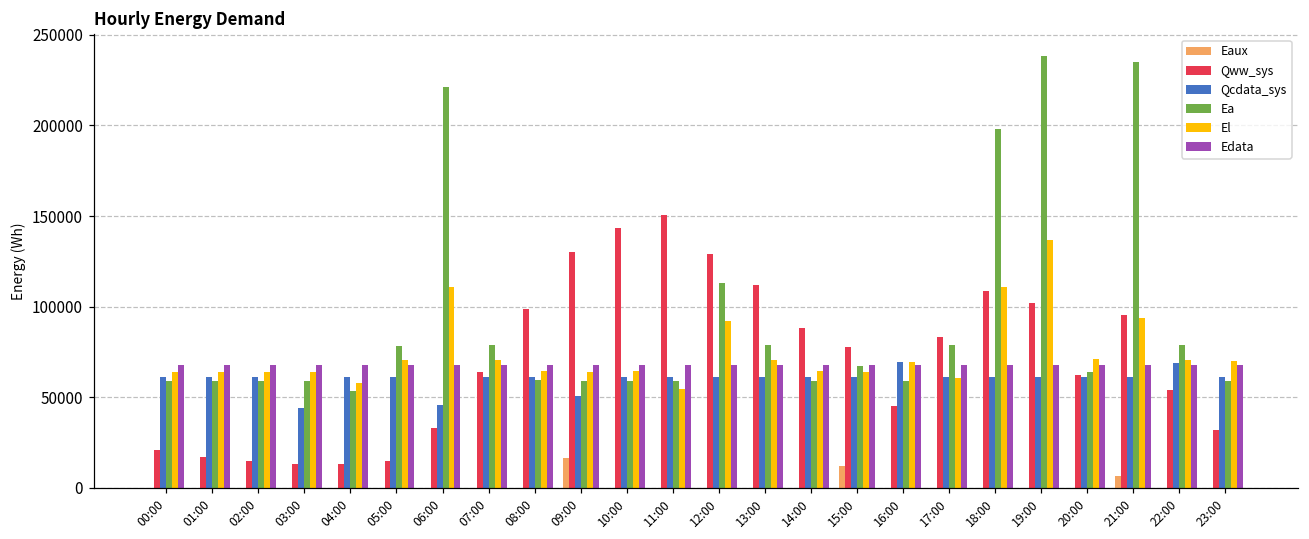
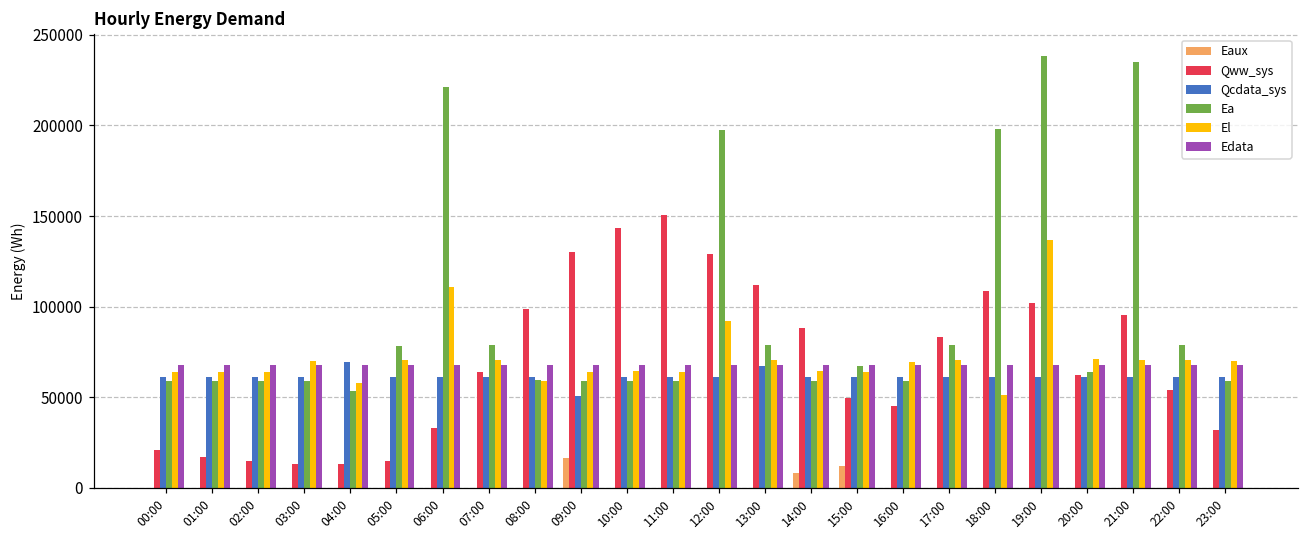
Qcdata_sys, 03:00: 44000 -> 61000
El, 03:00: 64000 -> 70000
Qcdata_sys, 04:00: 61000 -> 69000
Qcdata_sys, 06:00: 46000 -> 61000
El, 08:00: 64000 -> 59000
El, 11:00: 54000 -> 64000
Ea, 12:00: 113000 -> 198000
Qcdata_sys, 13:00: 61000 -> 67000
Eaux, 14:00: 0 -> 8000
Qww_sys, 15:00: 78000 -> 49000
Qcdata_sys, 16:00: 70000 -> 61000
El, 17:00: 61000 -> 71000
El, 18:00: 111000 -> 51000
Eaux, 21:00: 7000 -> 0
El, 21:00: 94000 -> 71000
Qcdata_sys, 22:00: 69000 -> 61000
